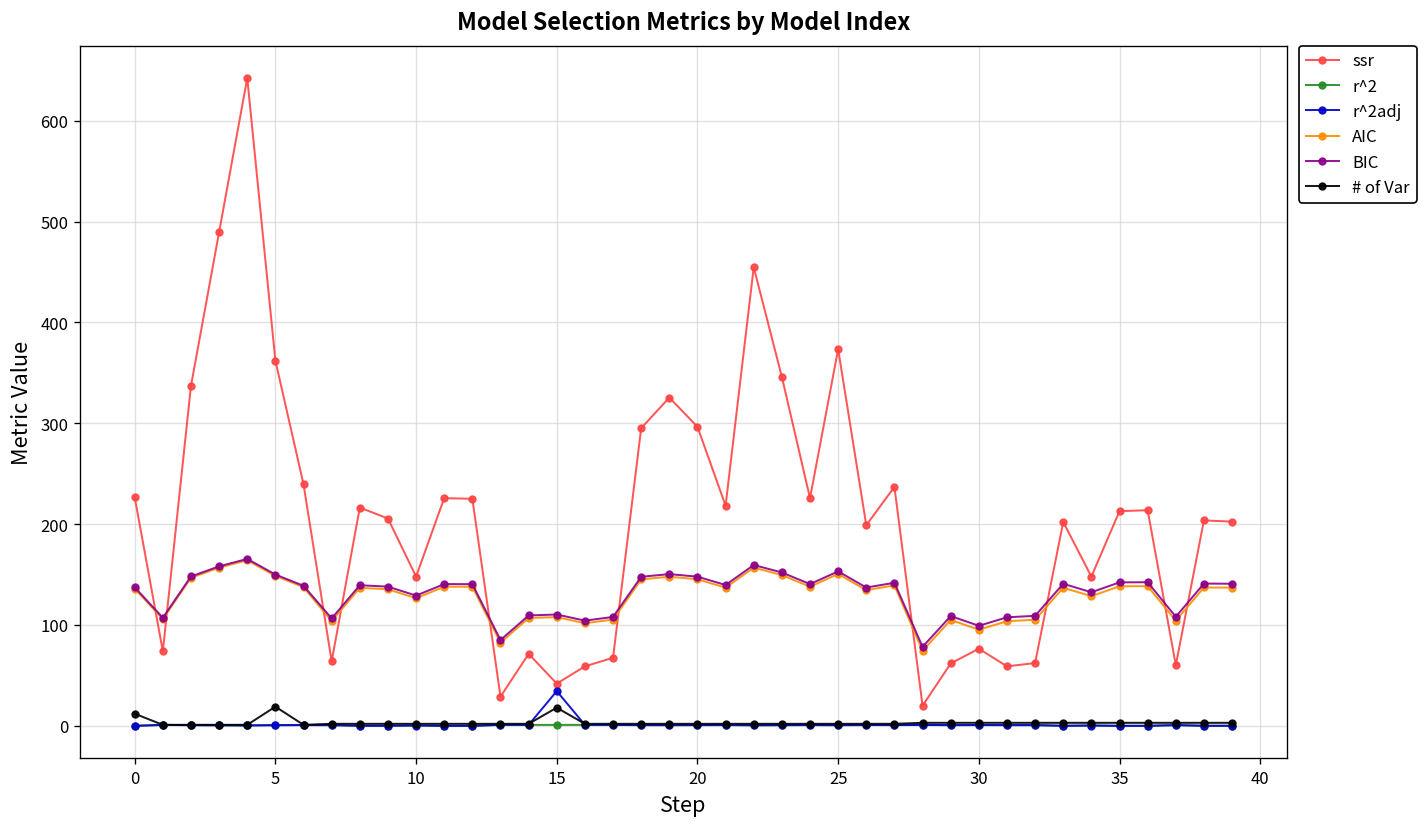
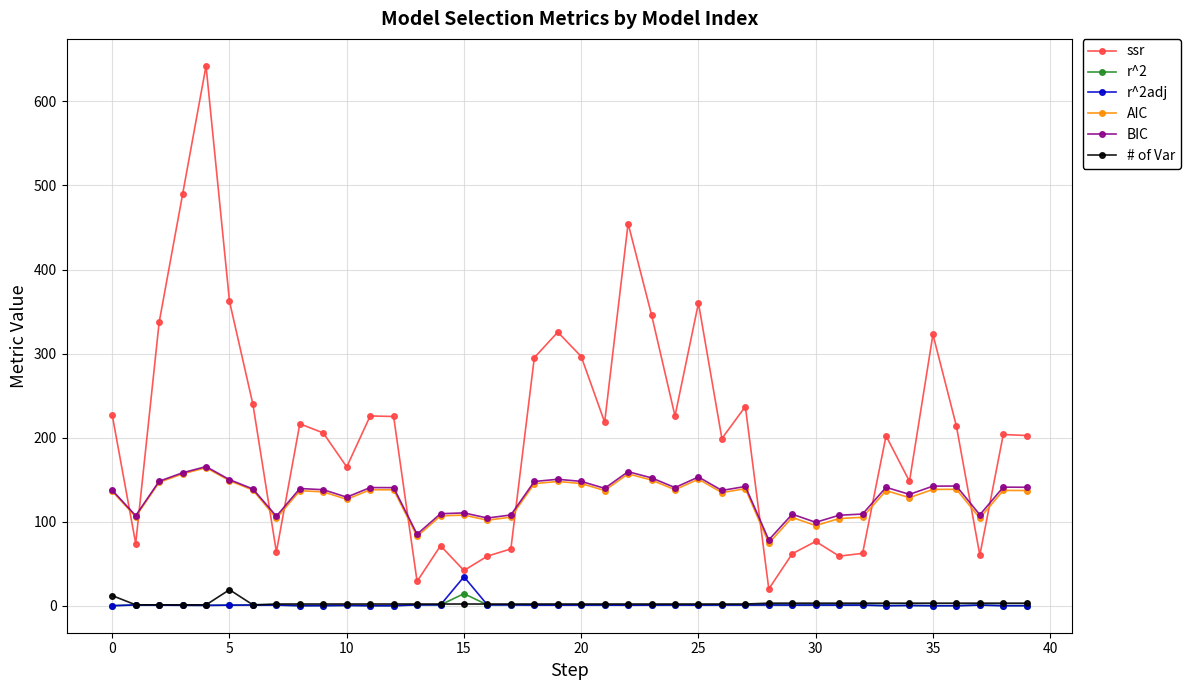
ssr, 10: 150 -> 170
r^2, 15: 0 -> 10
# of Var, 15: 20 -> 0
ssr, 25: 370 -> 360
ssr, 35: 210 -> 320
